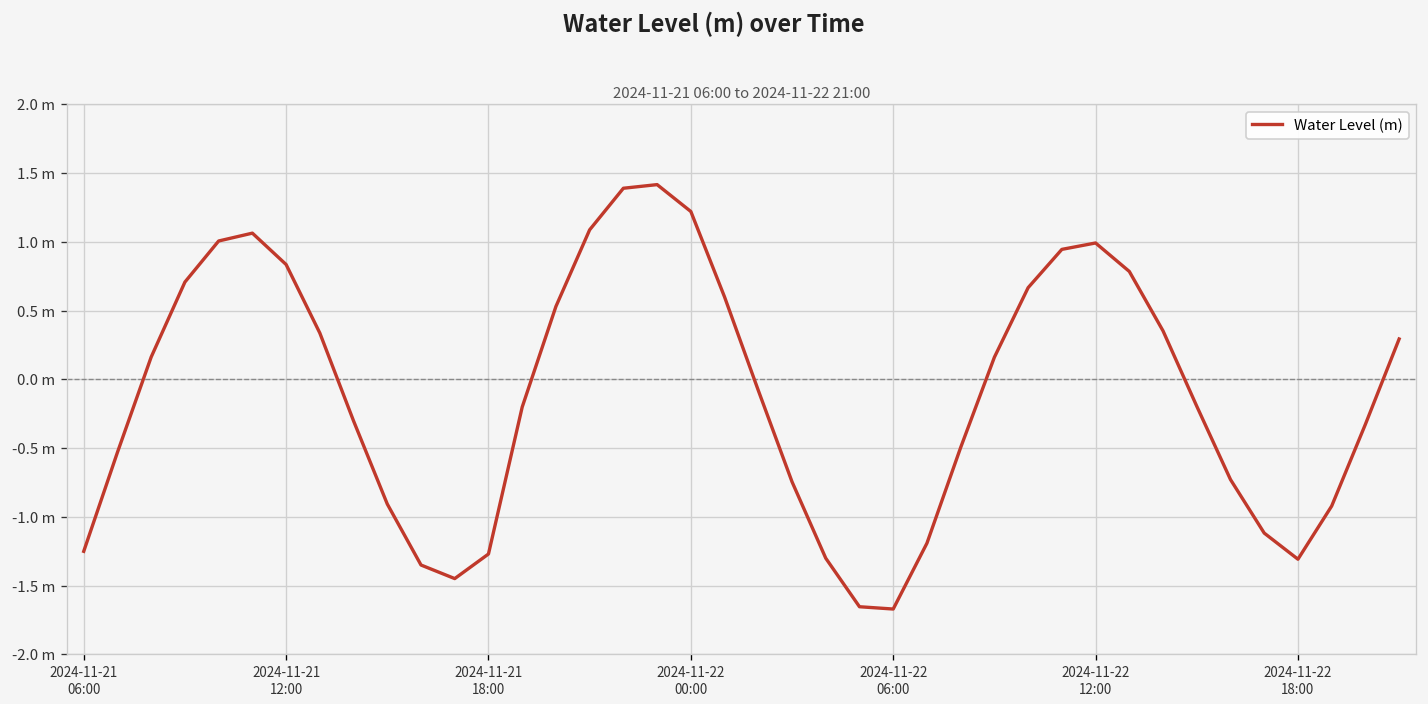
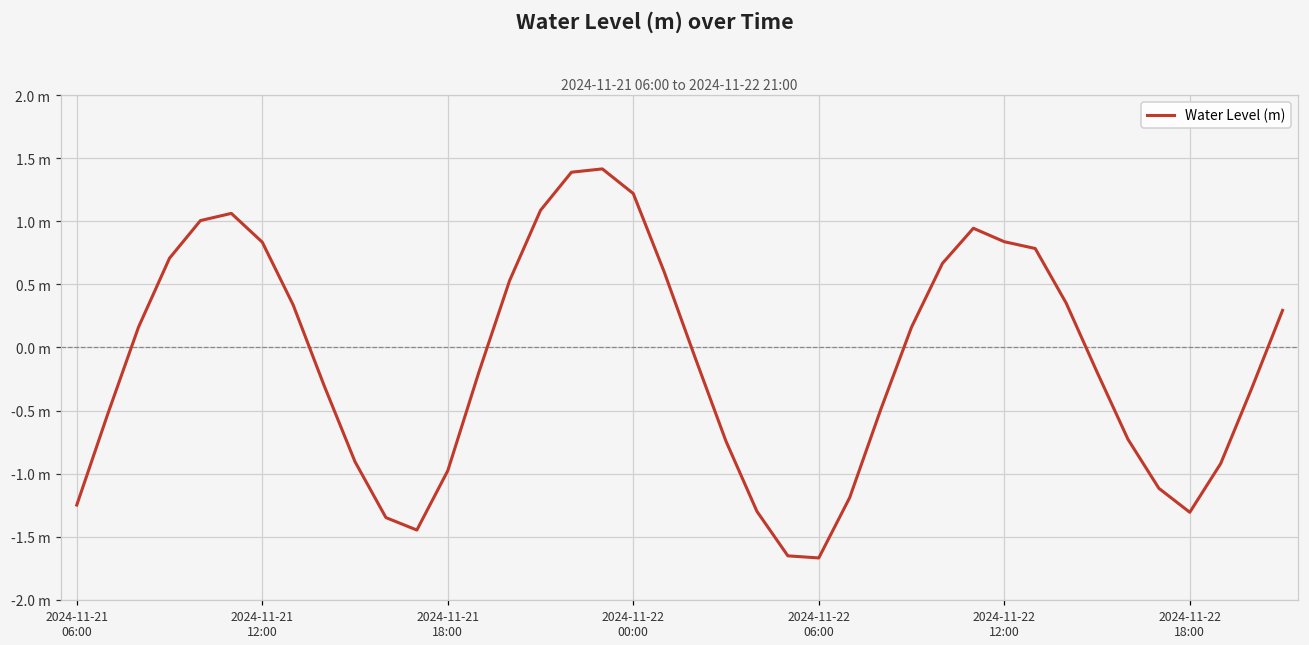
2024-11-21 18:00: -1.27 m -> -0.98 m
2024-11-22 12:00: 0.99 m -> 0.84 m
